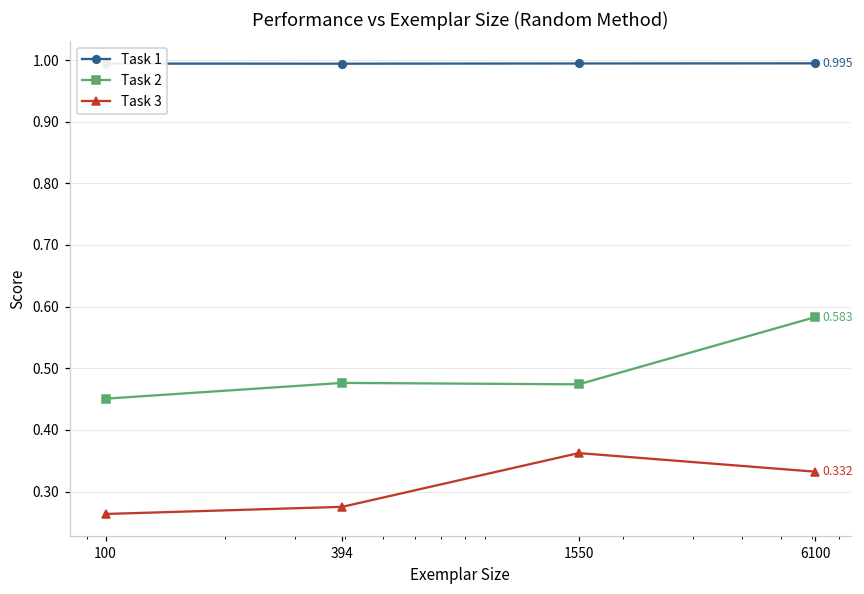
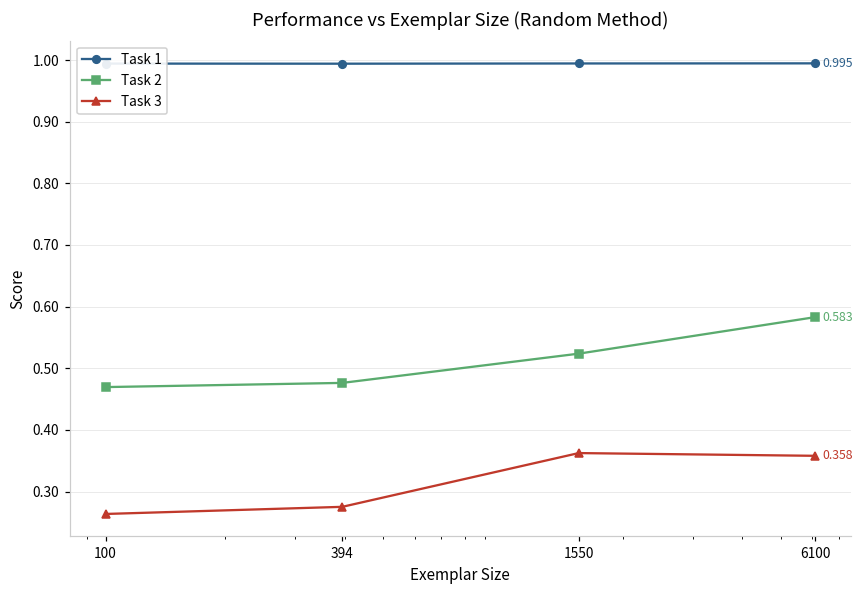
Task 2, 100: 0.45 -> 0.47
Task 2, 1550: 0.47 -> 0.52
Task 3, 6100: 0.332 -> 0.358
